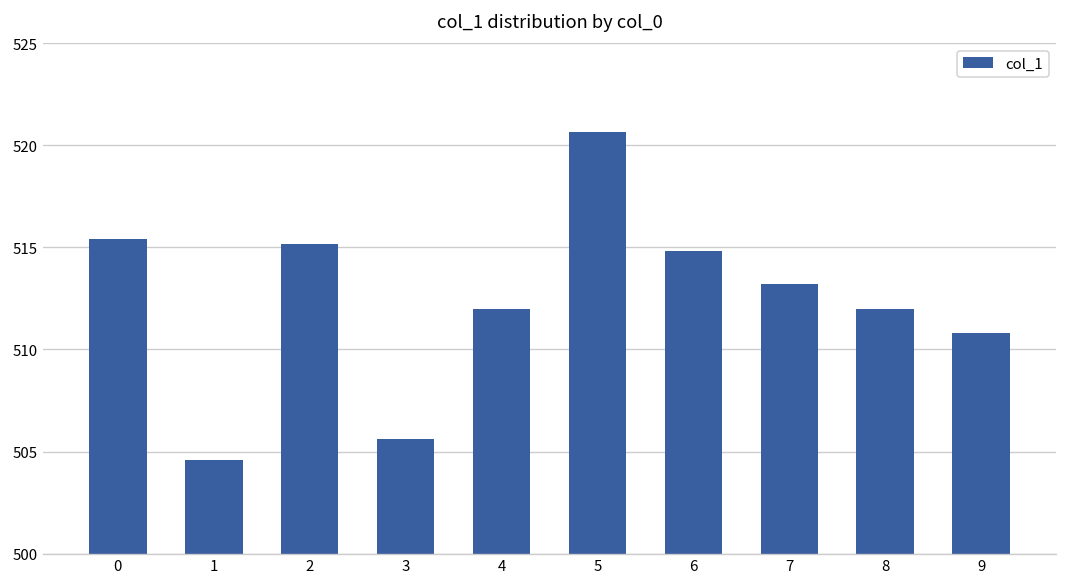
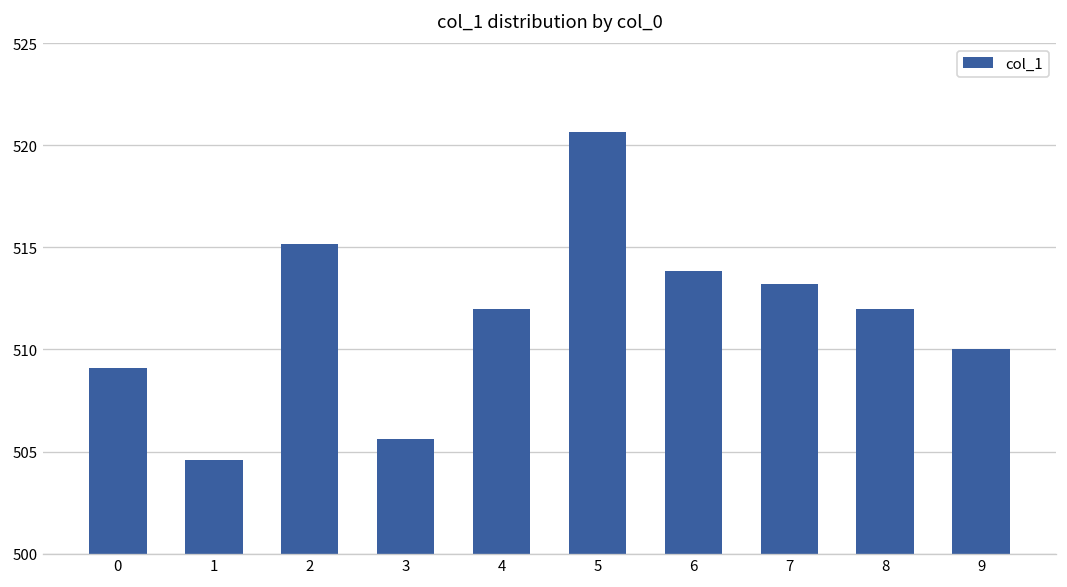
0: 515.4 -> 509.1
6: 514.8 -> 513.9
9: 510.8 -> 510.0
